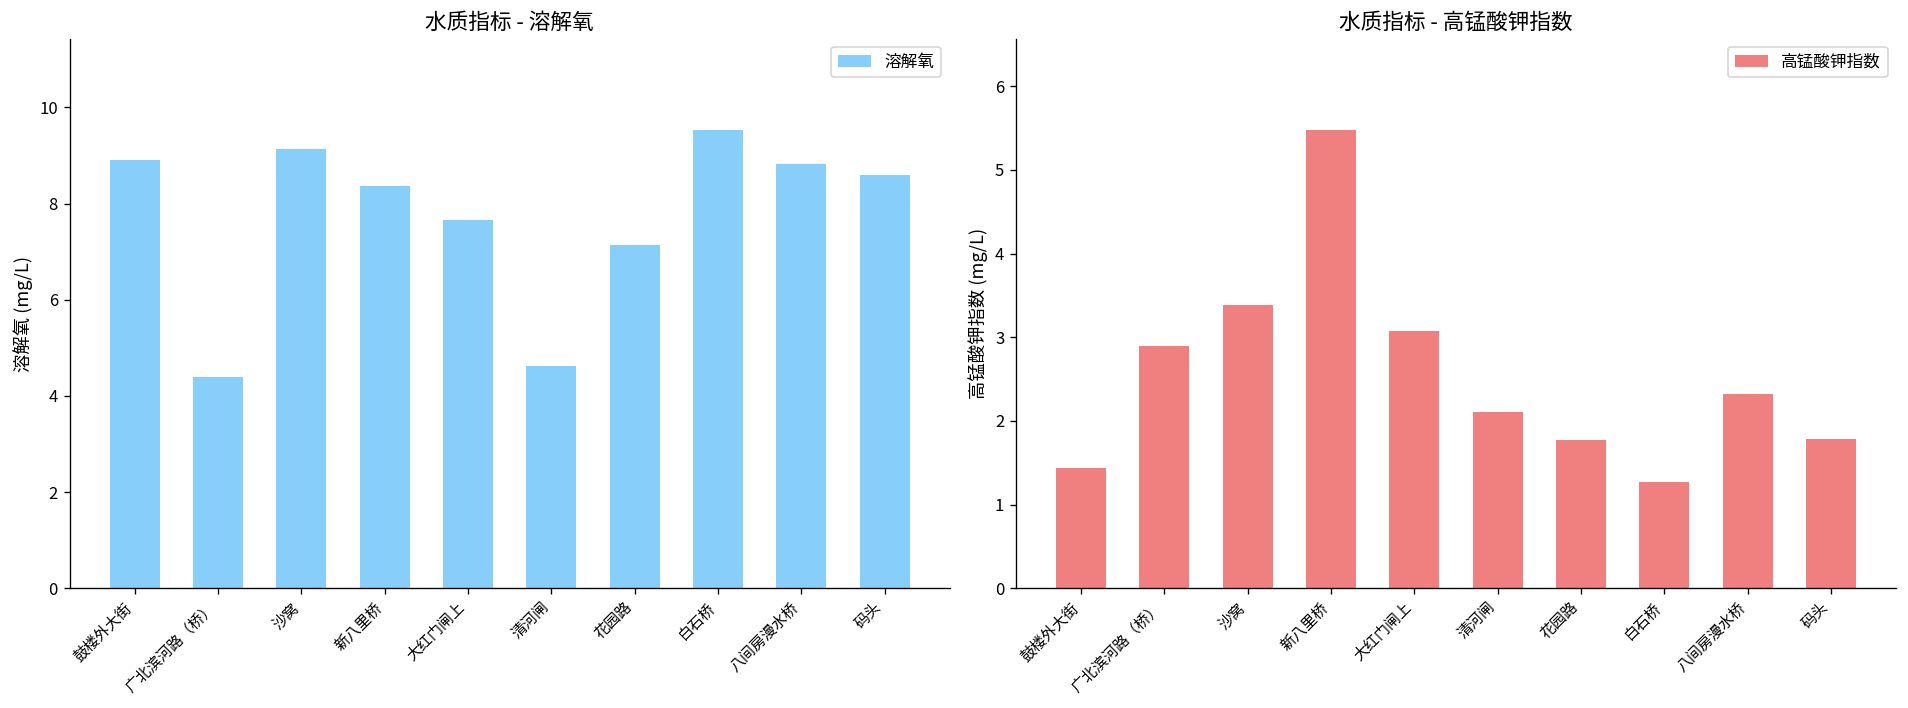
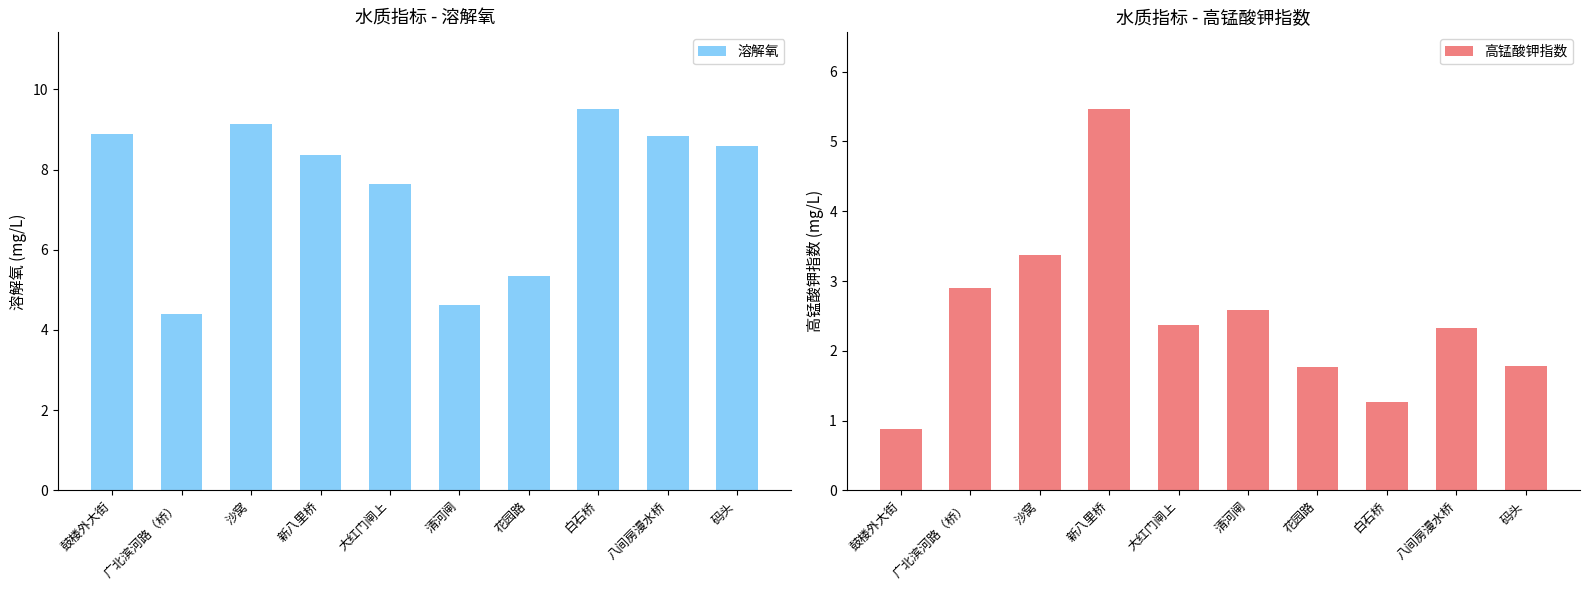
水质指标 - 溶解氧, 花园路: 7.1 -> 5.3
水质指标 - 高锰酸钾指数, 鼓楼外大街: 1.4 -> 0.9
水质指标 - 高锰酸钾指数, 大红门闸上: 3.1 -> 2.4
水质指标 - 高锰酸钾指数, 清河闸: 2.1 -> 2.6
